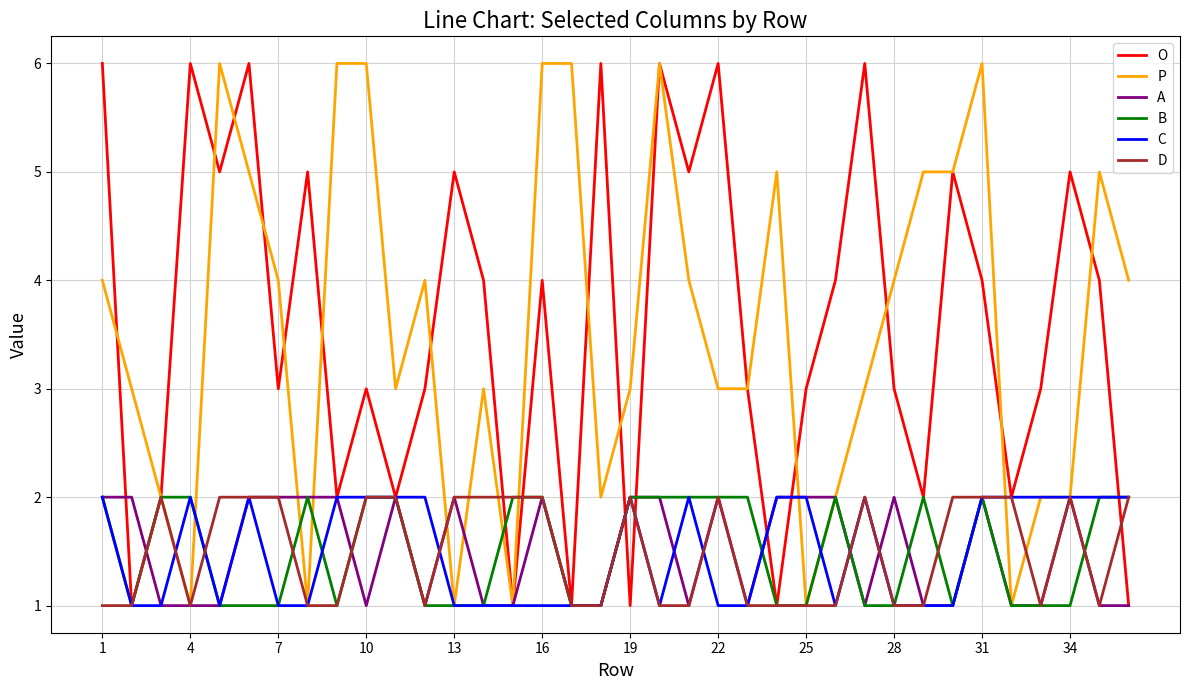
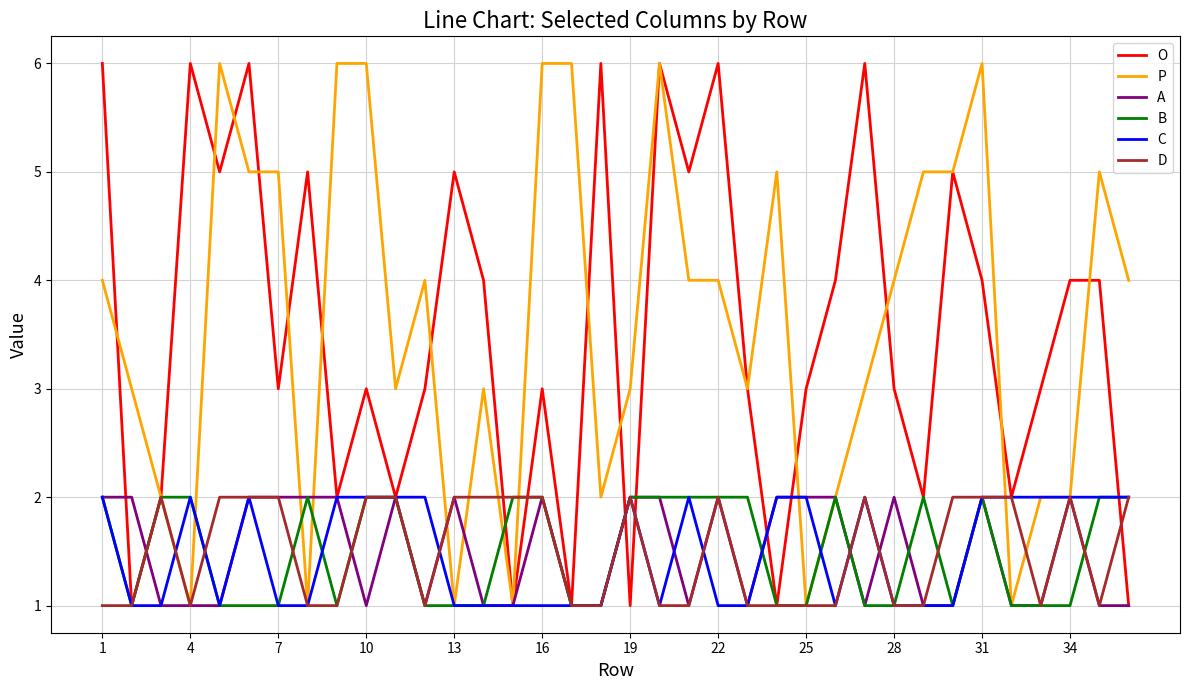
P, 7: 4 -> 5
O, 16: 4 -> 3
P, 22: 3 -> 4
O, 34: 5 -> 4
